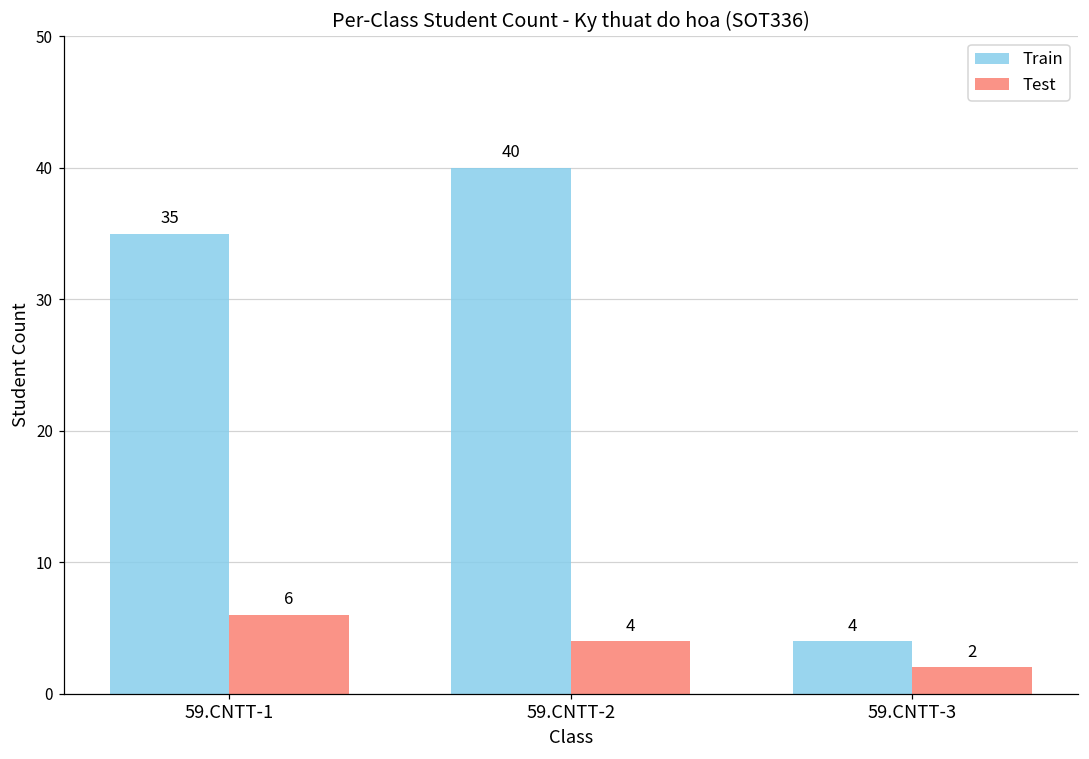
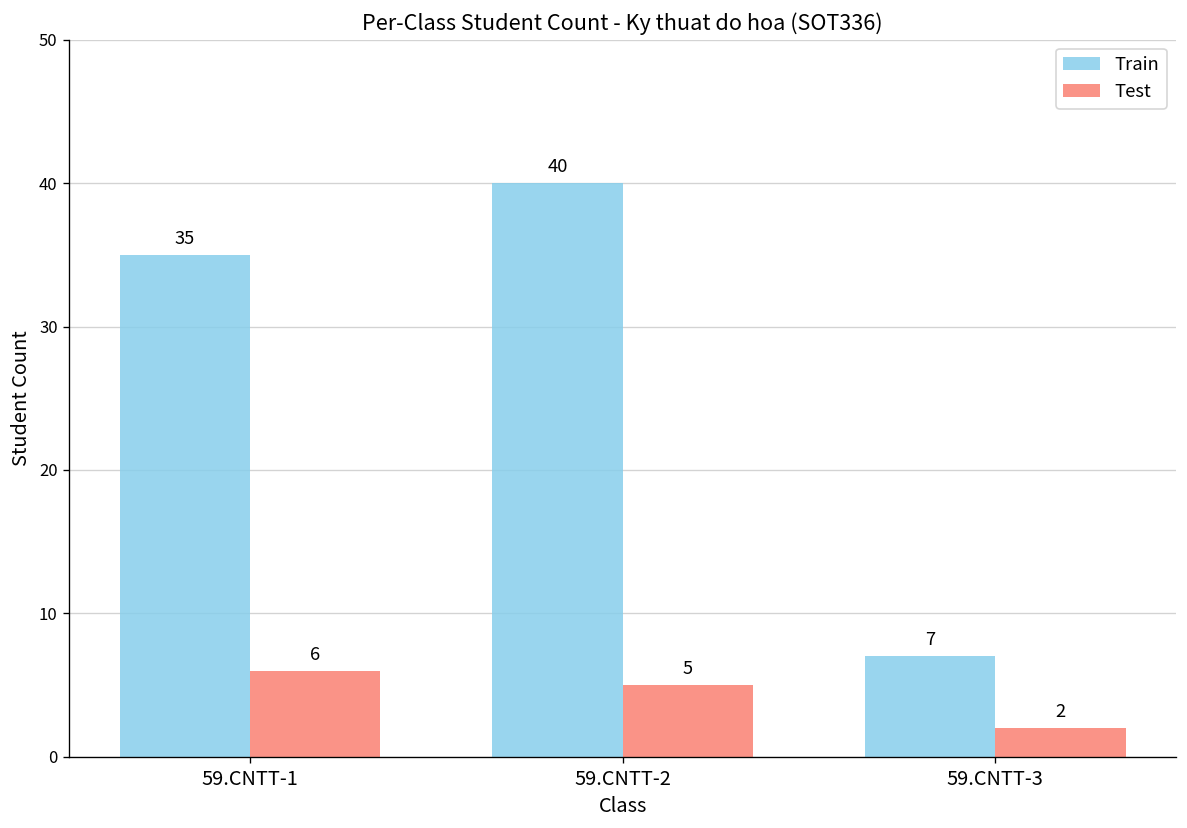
Test, 59.CNTT-2: 4 -> 5
Train, 59.CNTT-3: 4 -> 7
